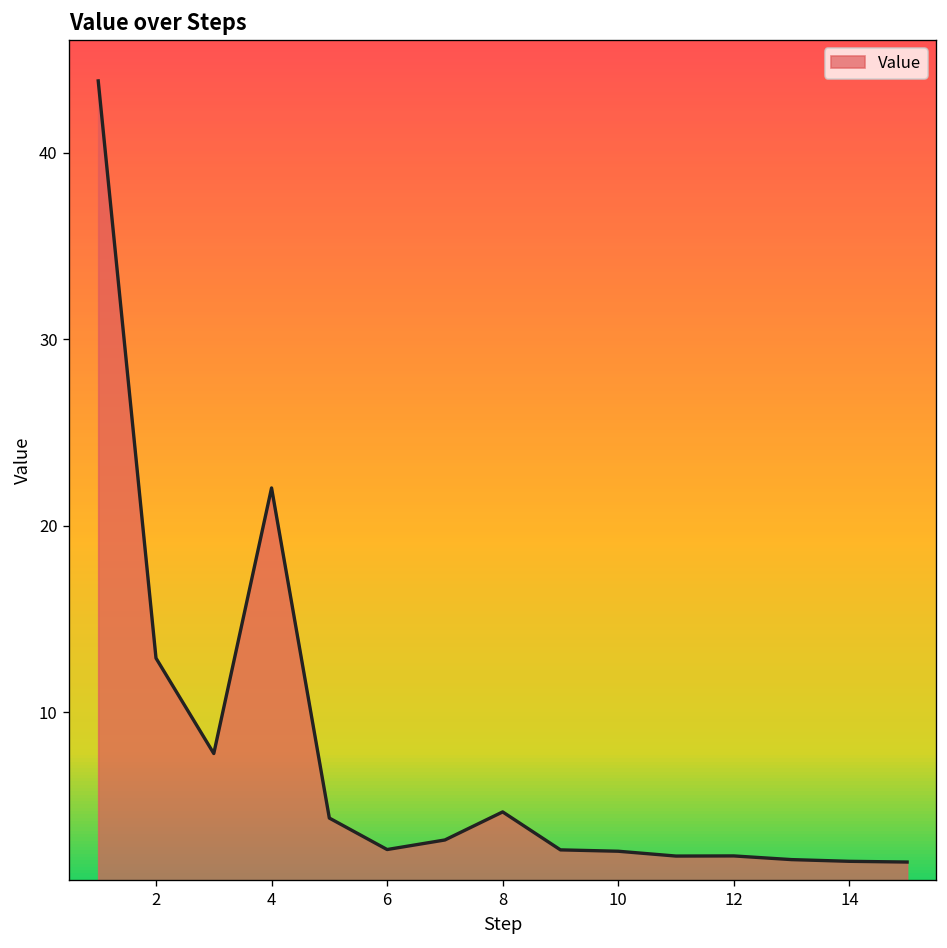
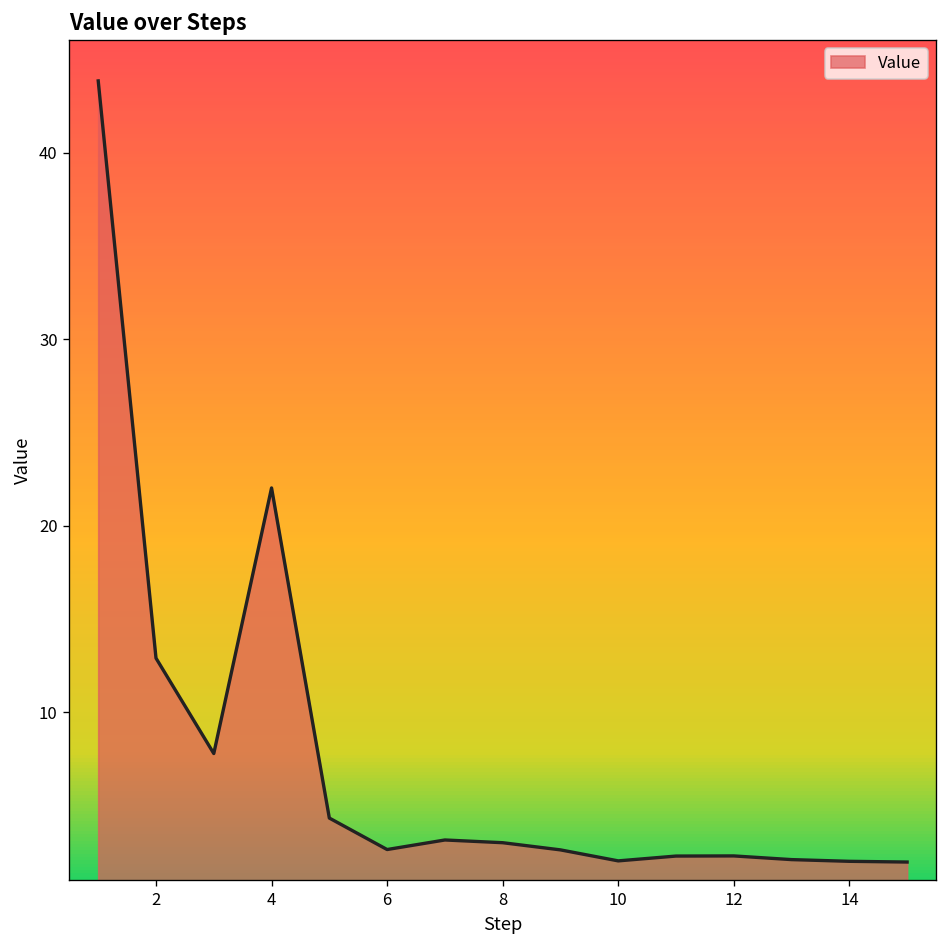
8: 4.7 -> 3.0
10: 2.6 -> 2.0
